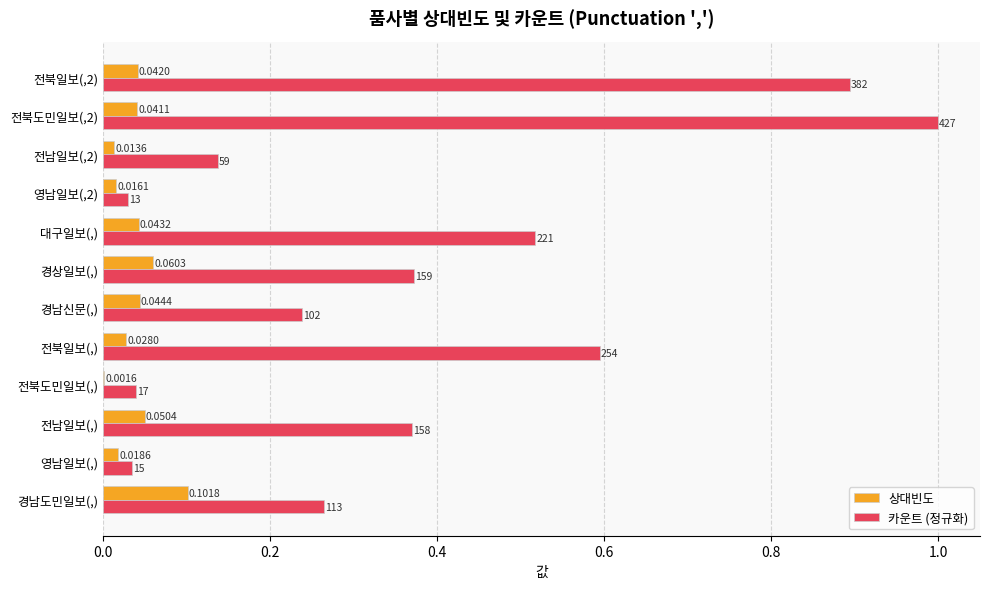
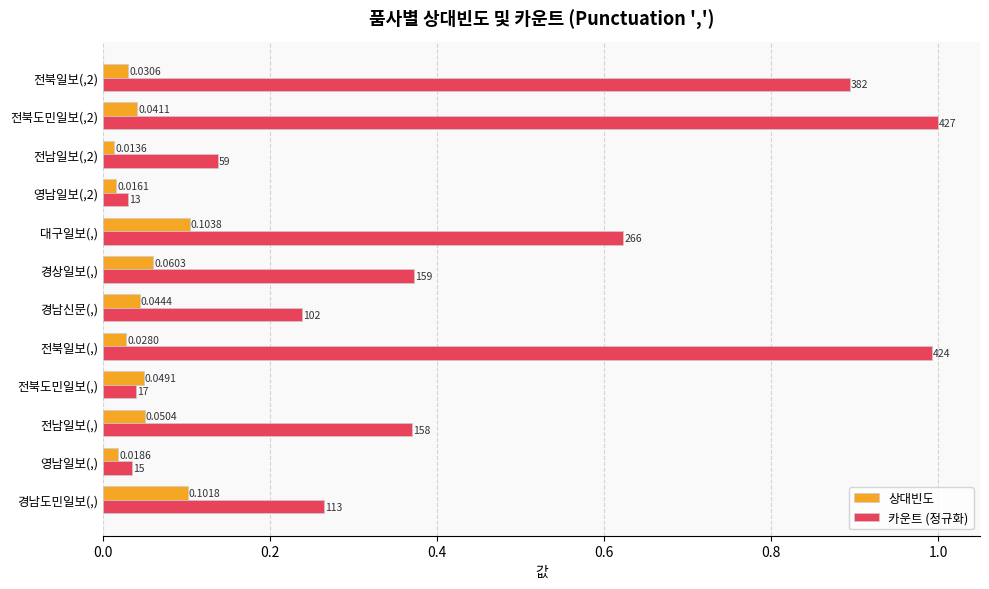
상대빈도, 전북일보(,2): 0.0420 -> 0.0306
상대빈도, 대구일보(,): 0.0432 -> 0.1038
카운트 (정규화), 대구일보(,): 221 -> 266
카운트 (정규화), 전북일보(,): 254 -> 424
상대빈도, 전북도민일보(,): 0.0016 -> 0.0491
